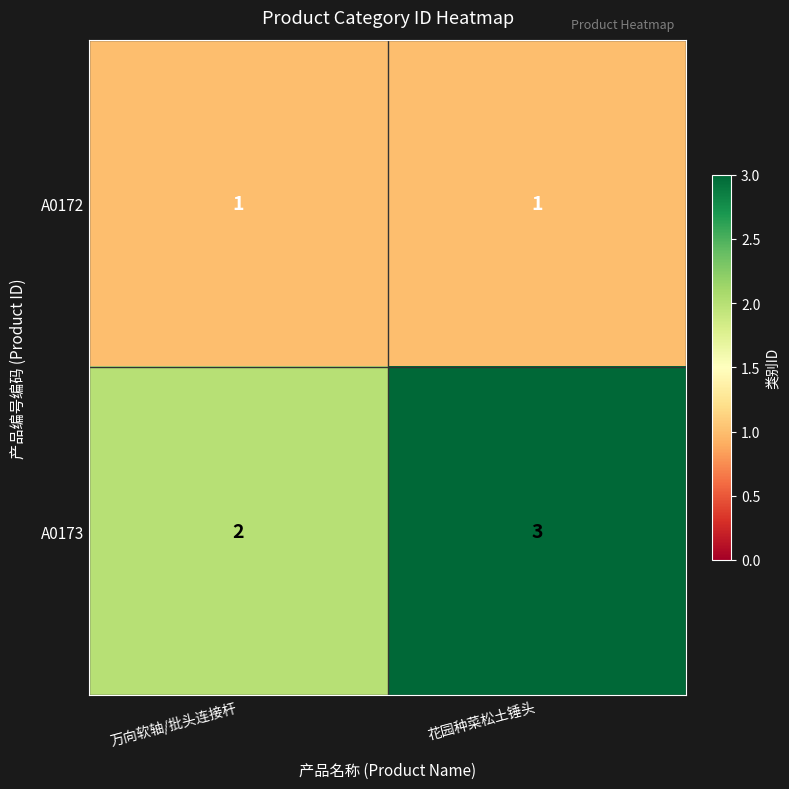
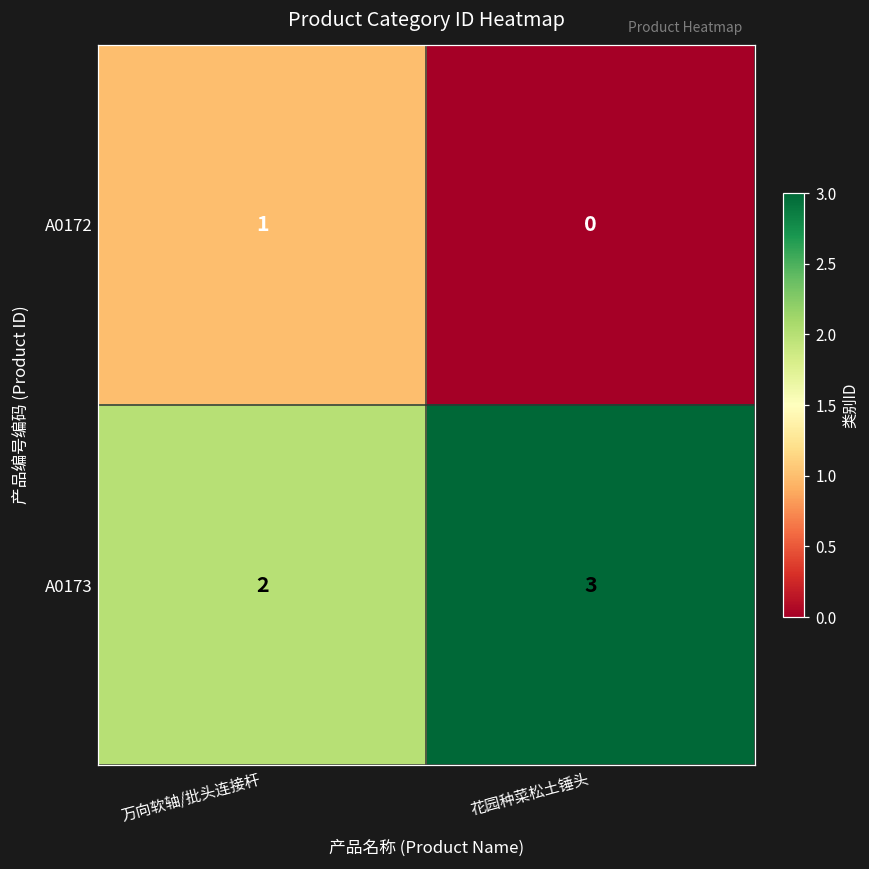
A0172, 花园种菜松土锤头: 1 -> 0
